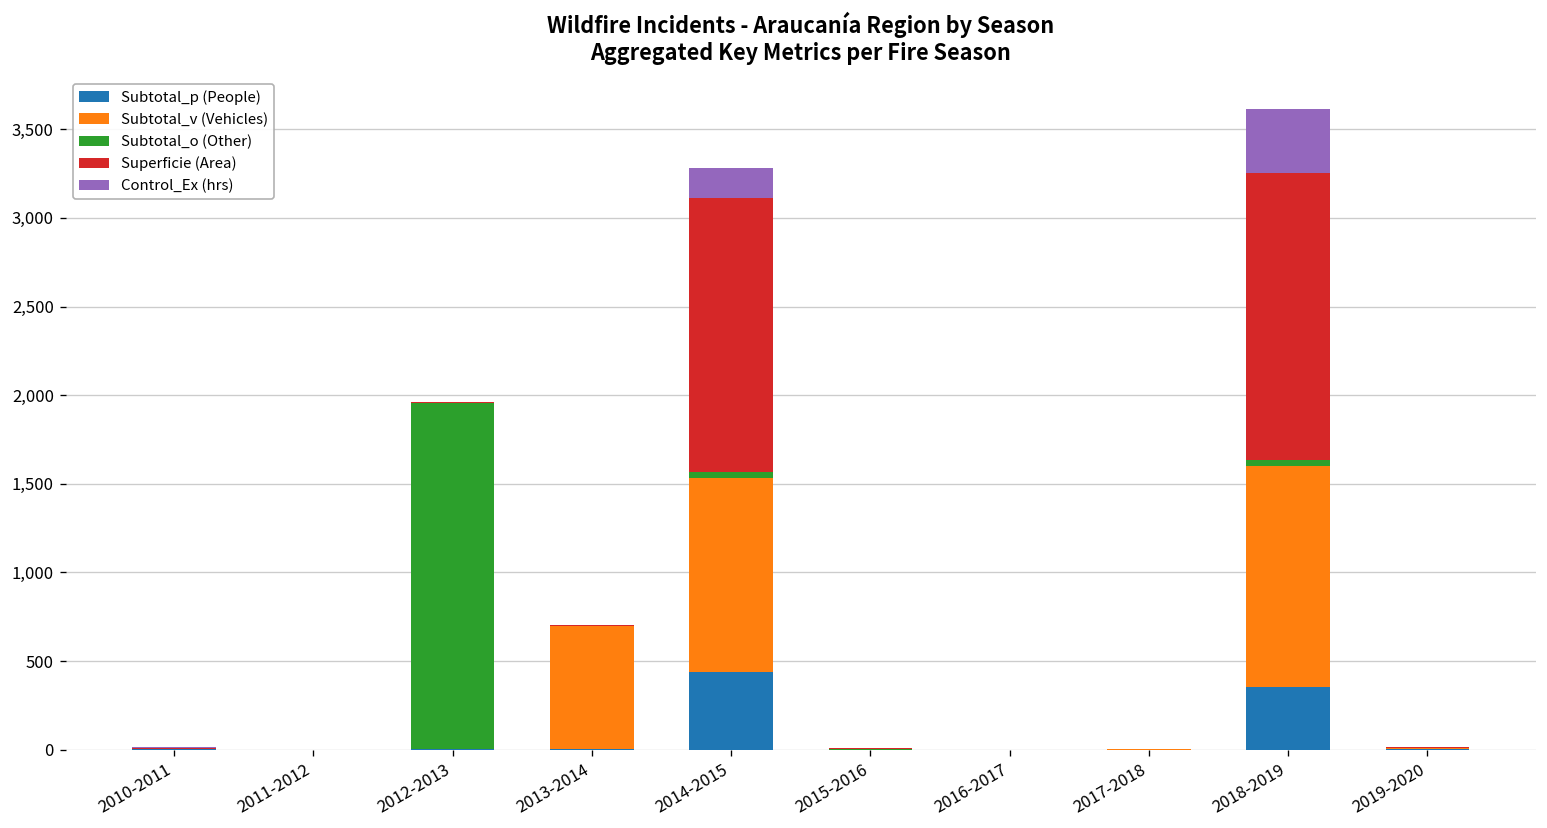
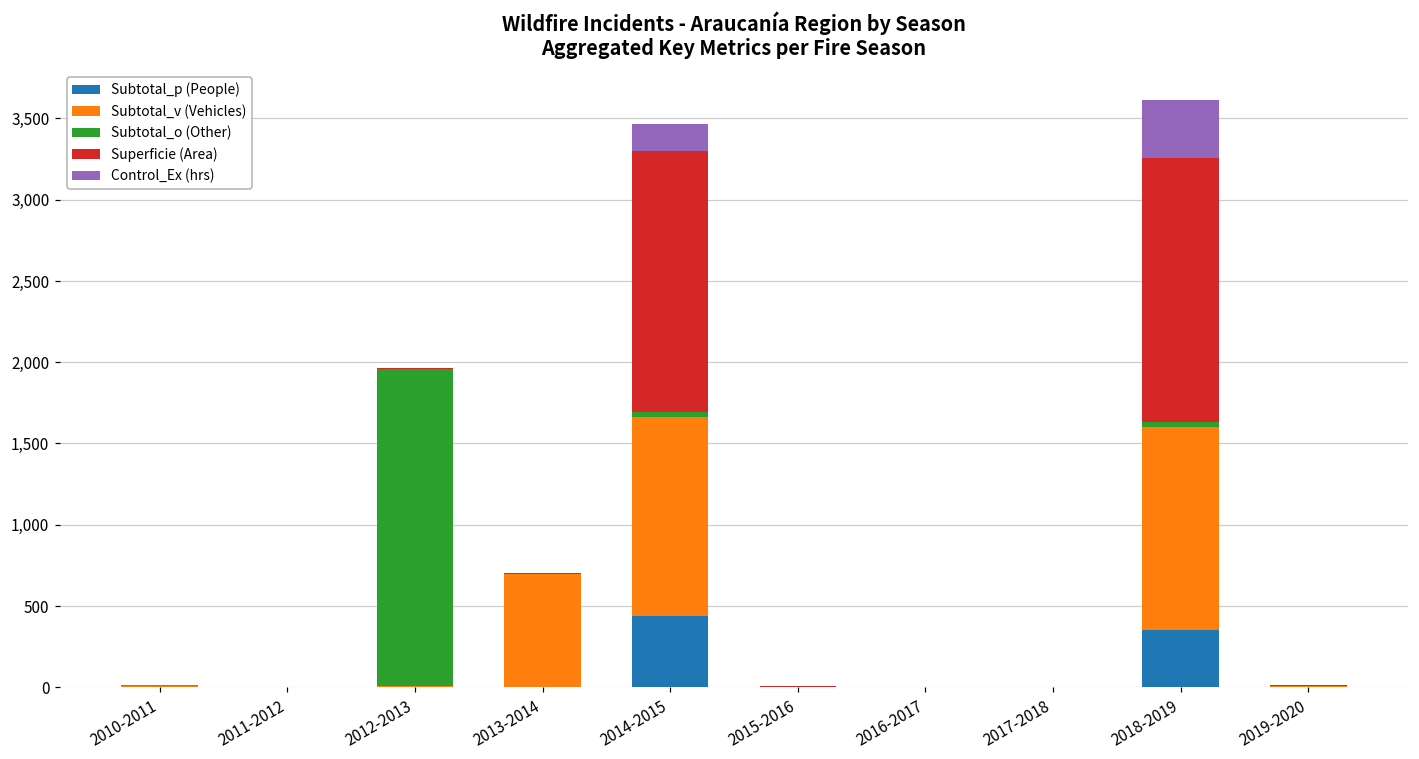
Subtotal_v (Vehicles), 2014-2015: 1,090 -> 1,220
Superficie (Area), 2014-2015: 1,550 -> 1,610
